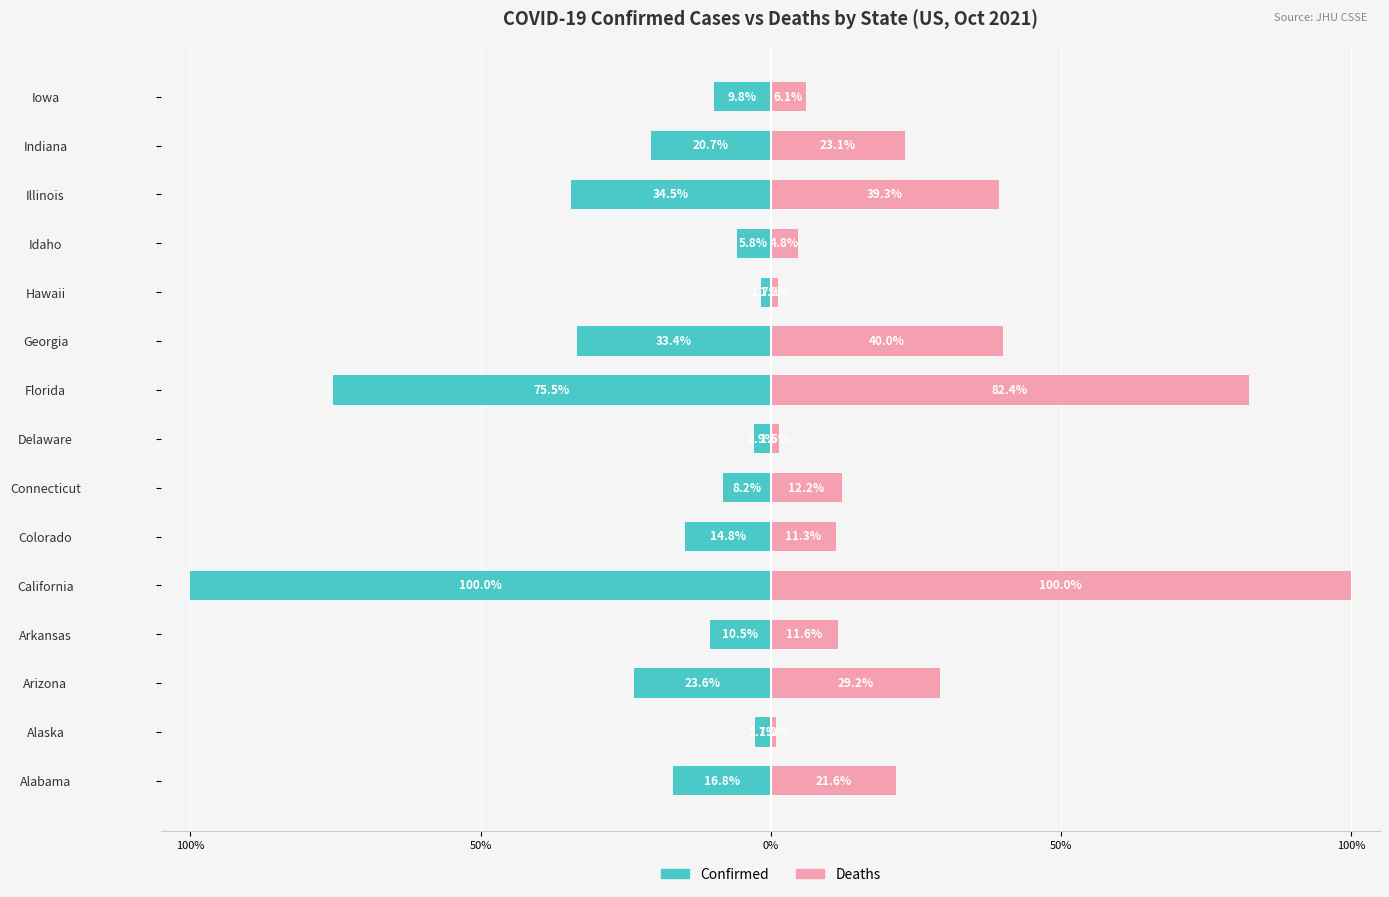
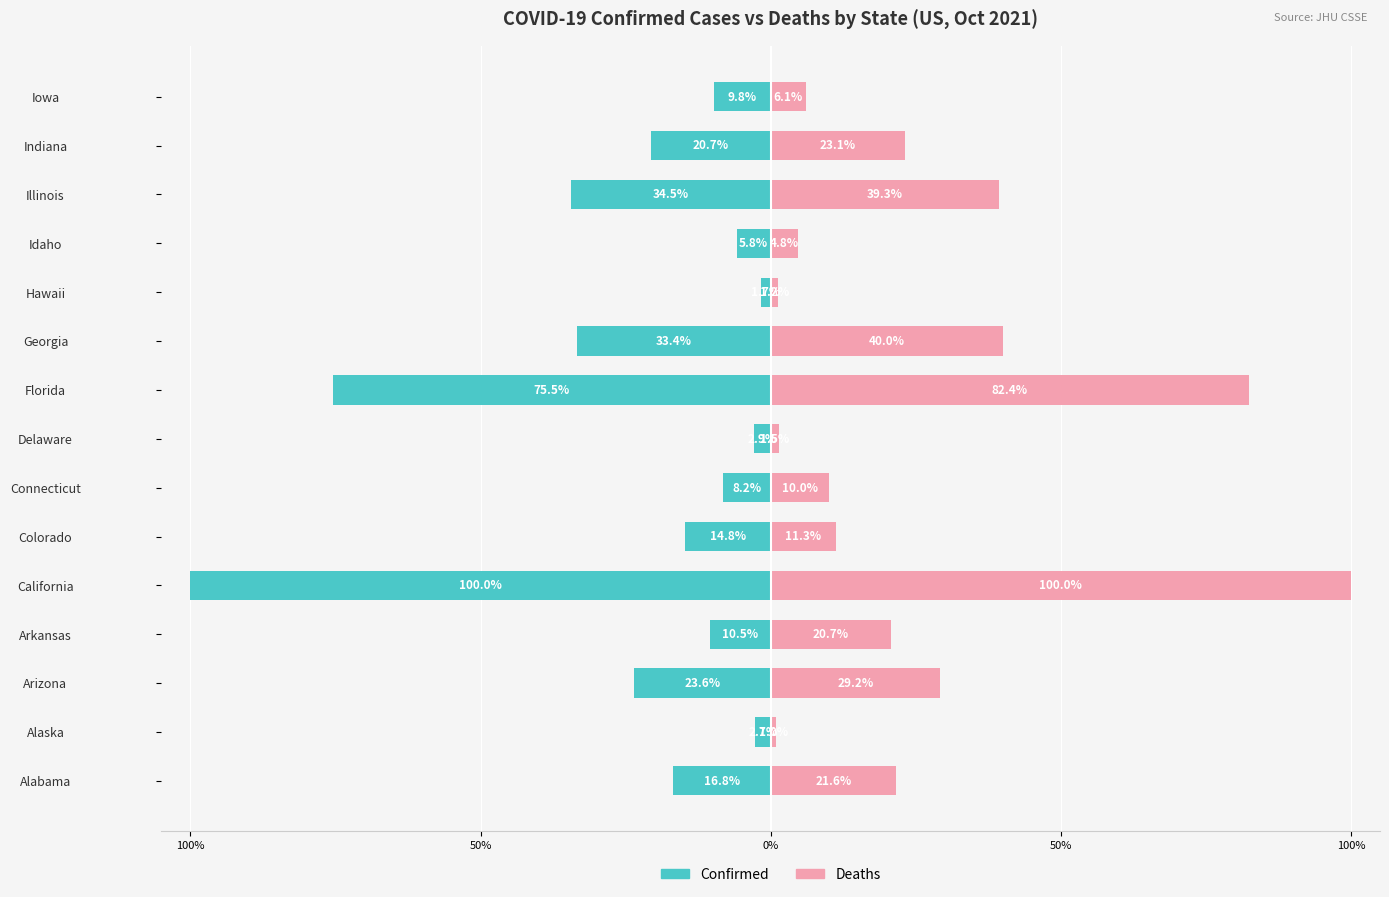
Deaths, Connecticut: 12.2% -> 10.0%
Deaths, Arkansas: 11.6% -> 20.7%
